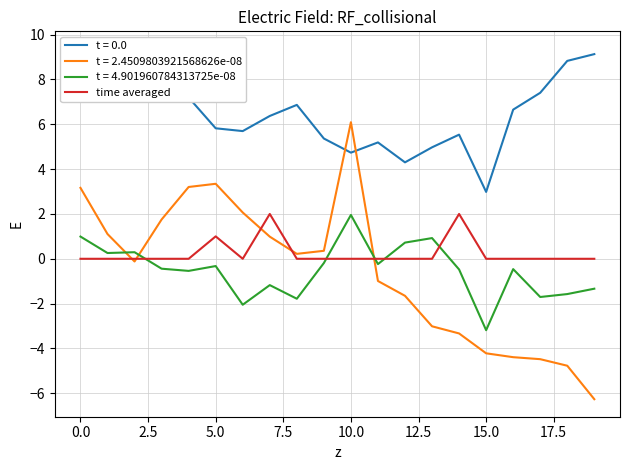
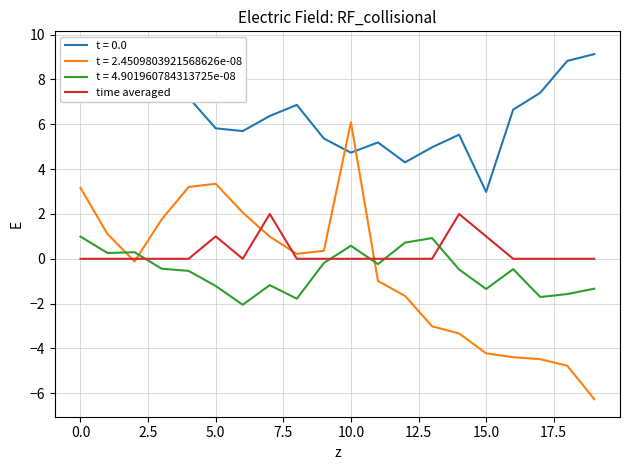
t = 4.901960784313725e-08, 5.0: -0.3 -> -1.2
t = 4.901960784313725e-08, 10.0: 2.0 -> 0.6
t = 4.901960784313725e-08, 15.0: -3.2 -> -1.3
time averaged, 15.0: 0 -> 1
